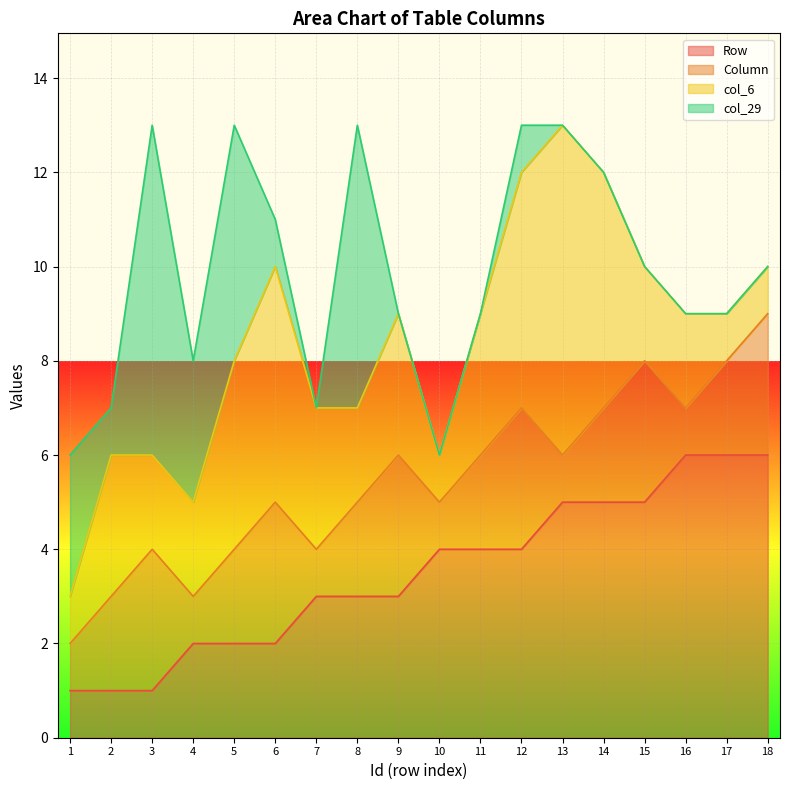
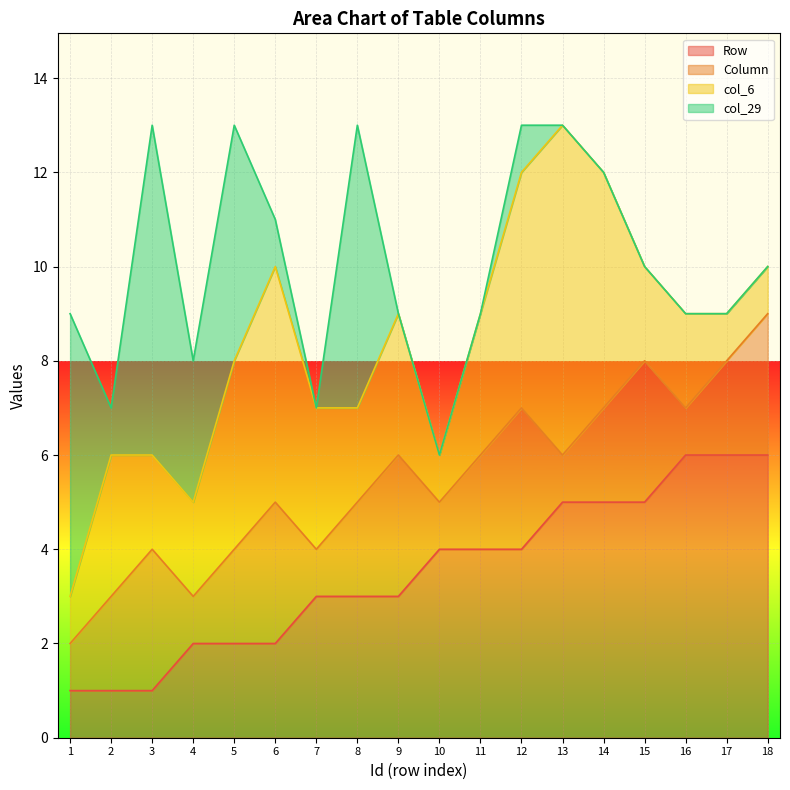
col_29, 1: 3 -> 6
